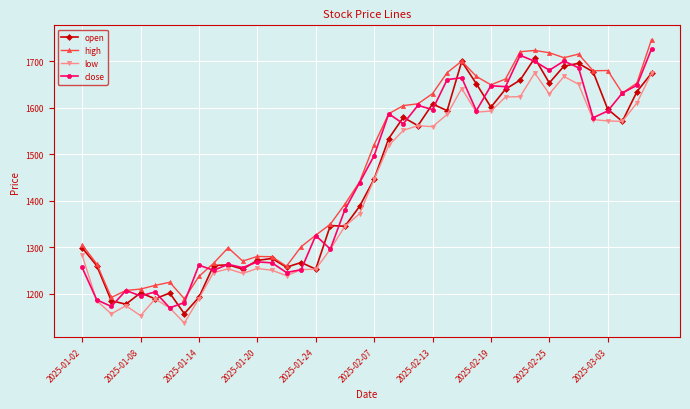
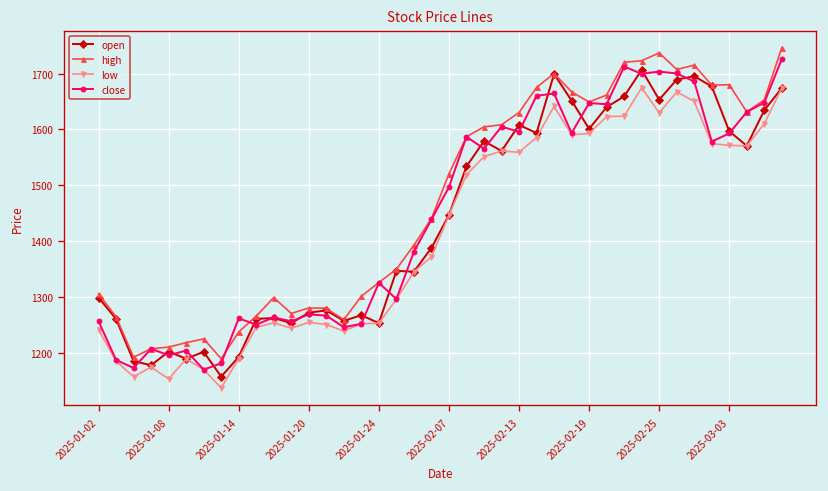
low, 2025-01-02: 1280 -> 1240
high, 2025-02-25: 1720 -> 1740
close, 2025-02-25: 1680 -> 1700
